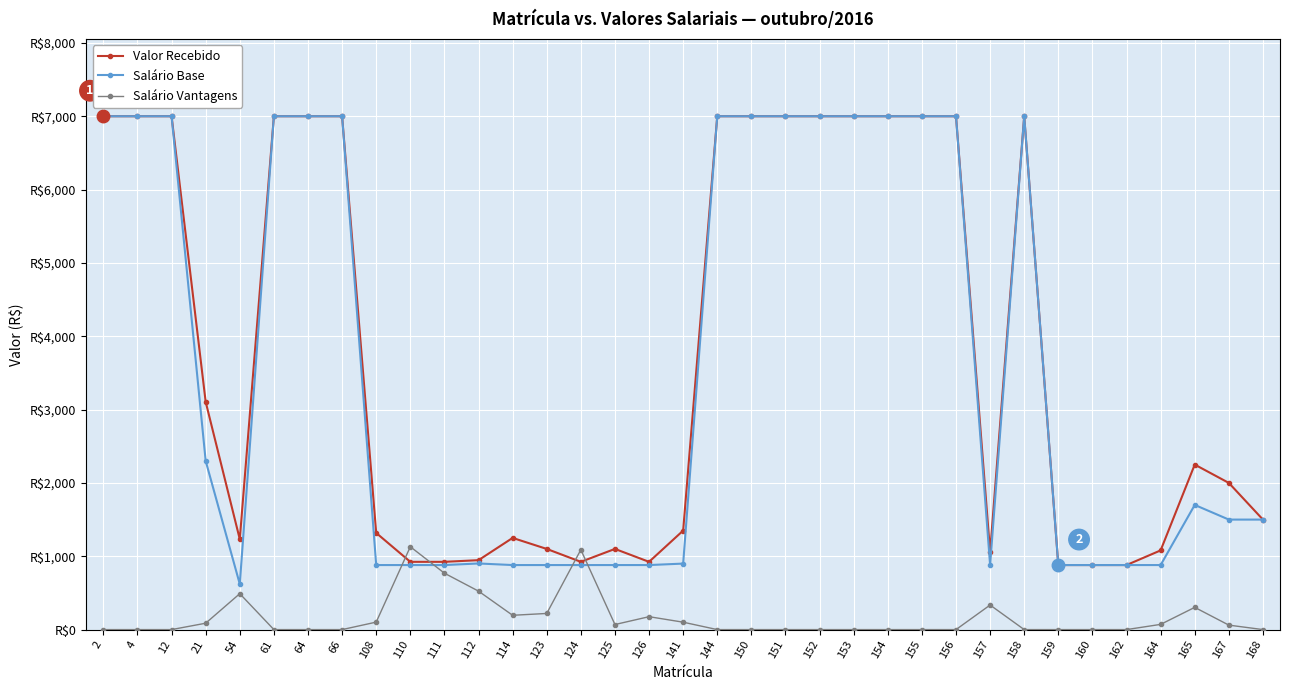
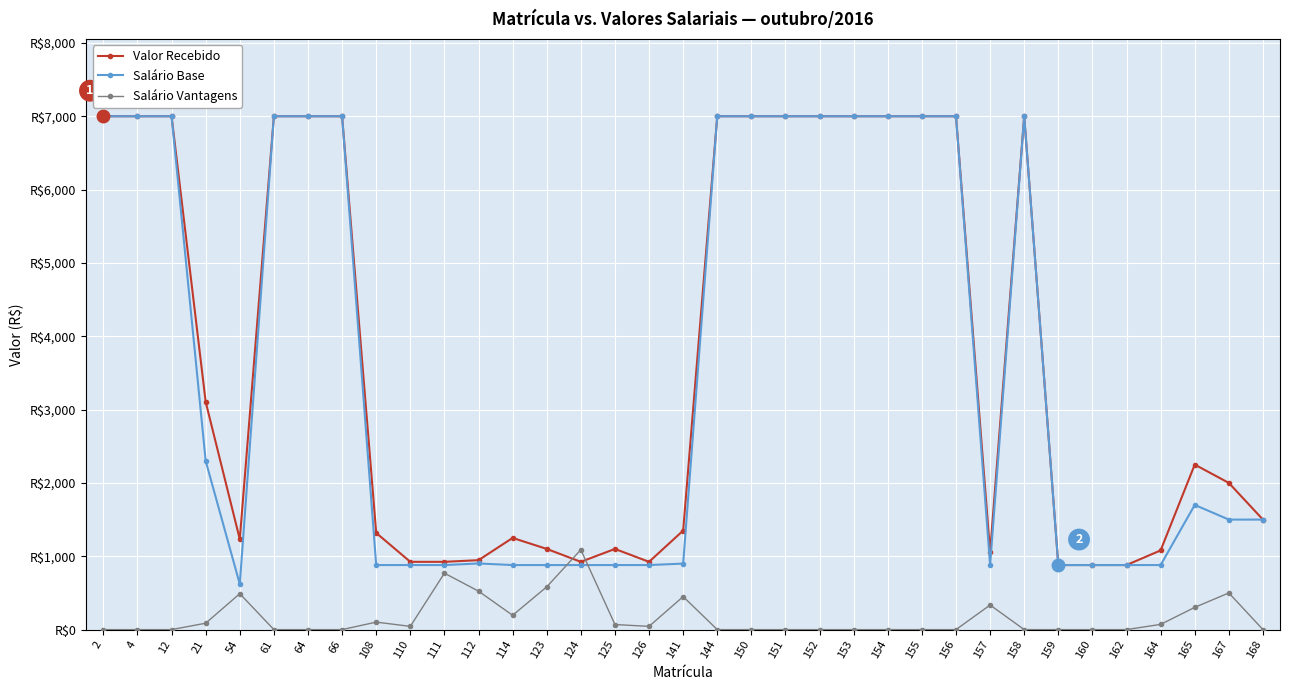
Salário Vantagens, 110: R$1,100 -> R$0
Salário Vantagens, 123: R$200 -> R$600
Salário Vantagens, 126: R$200 -> R$0
Salário Vantagens, 141: R$100 -> R$500
Salário Vantagens, 167: R$100 -> R$500
